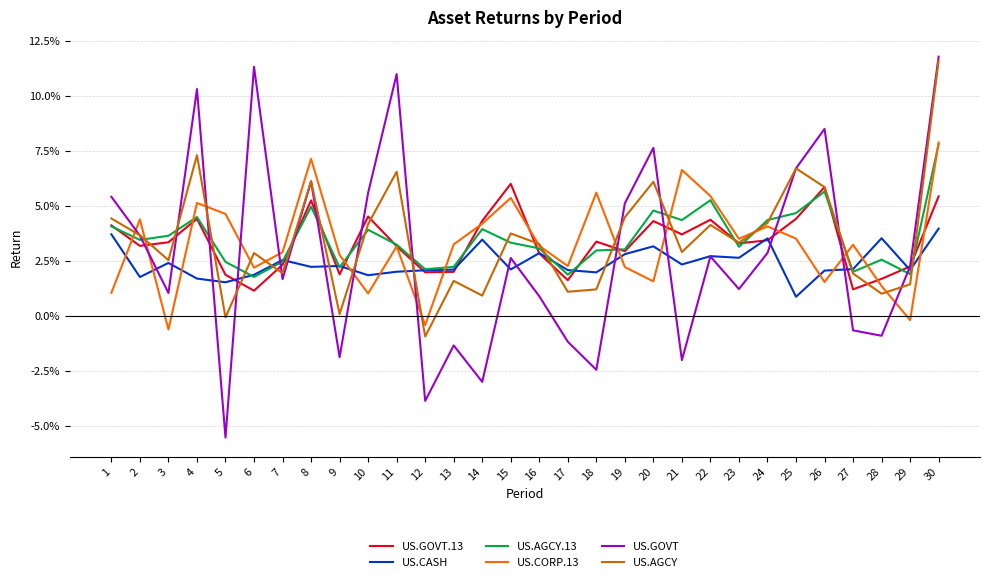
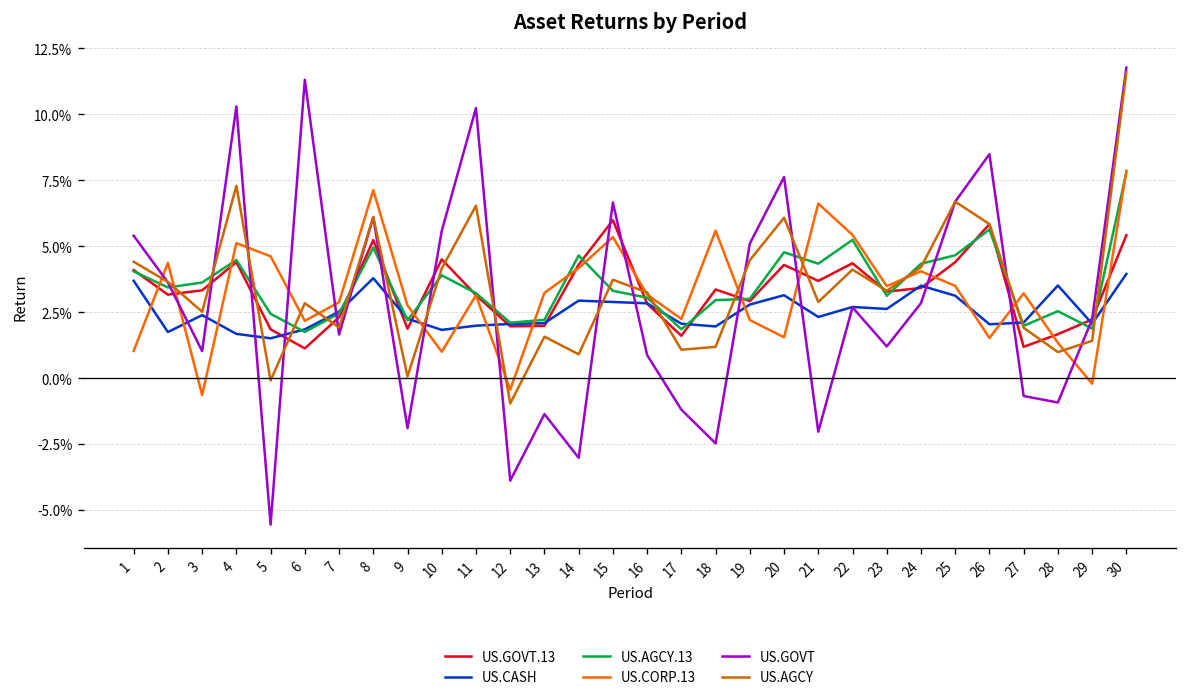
US.CASH, 8: 2.2% -> 3.8%
US.GOVT, 11: 11.0% -> 10.2%
US.CASH, 14: 3.5% -> 2.9%
US.AGCY.13, 14: 3.9% -> 4.7%
US.CASH, 15: 2.1% -> 2.9%
US.GOVT, 15: 2.6% -> 6.7%
US.CASH, 25: 0.9% -> 3.1%
